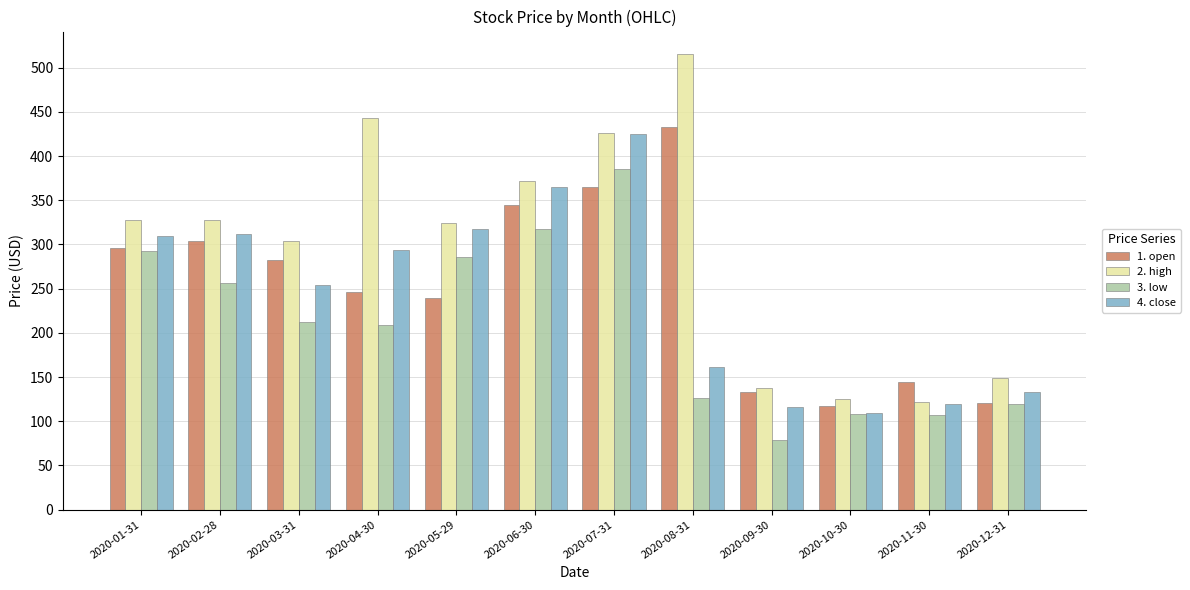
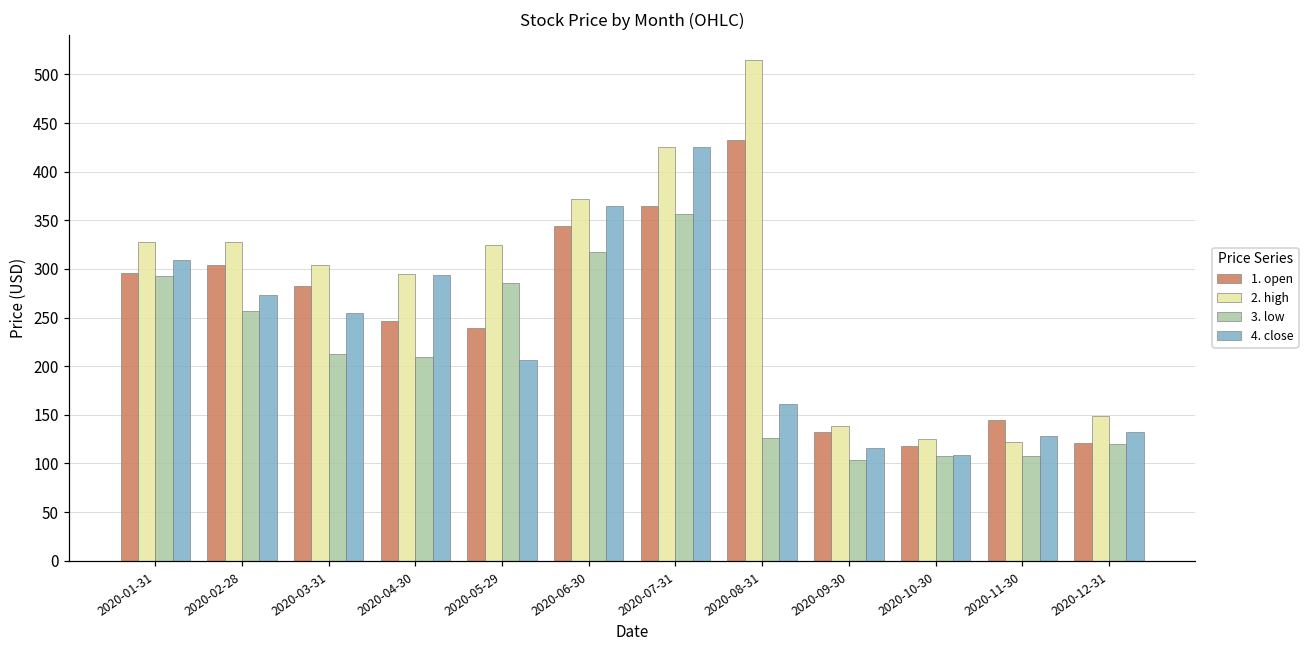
4. close, 2020-02-28: 310 -> 270
2. high, 2020-04-30: 440 -> 290
4. close, 2020-05-29: 320 -> 210
3. low, 2020-07-31: 390 -> 360
3. low, 2020-09-30: 80 -> 100
4. close, 2020-11-30: 120 -> 130
